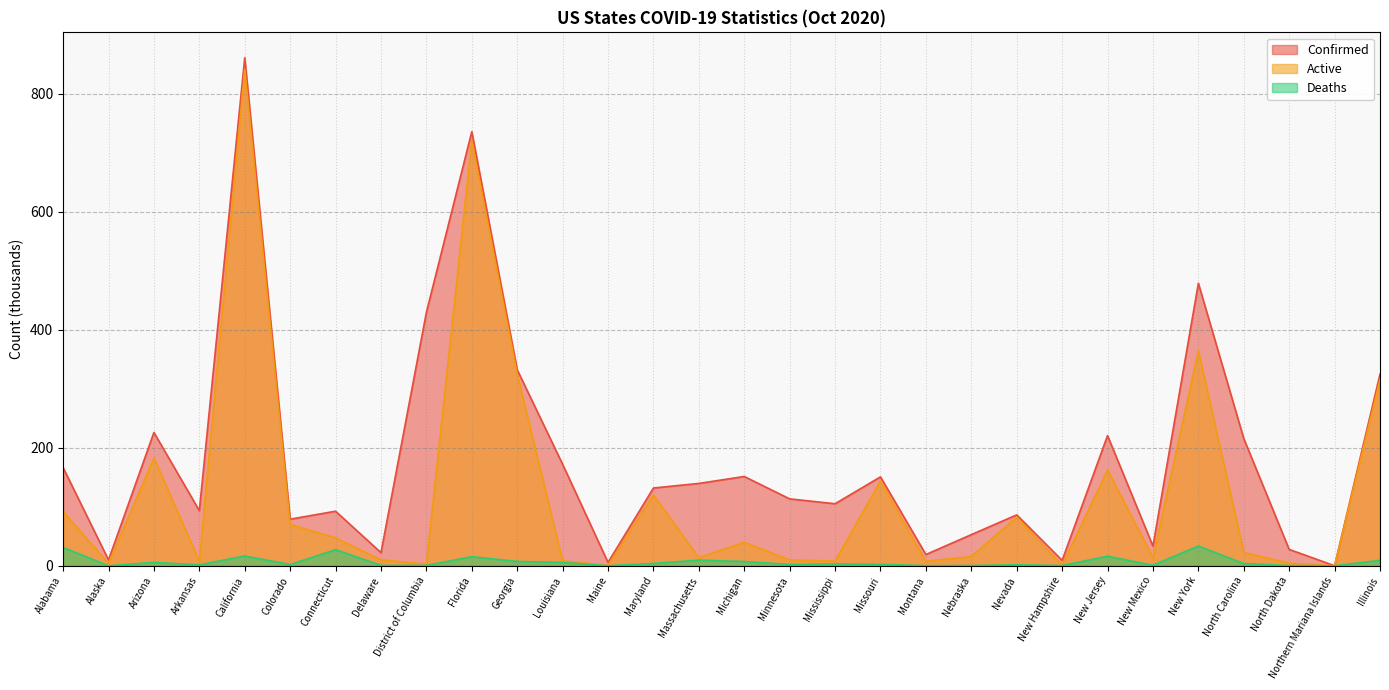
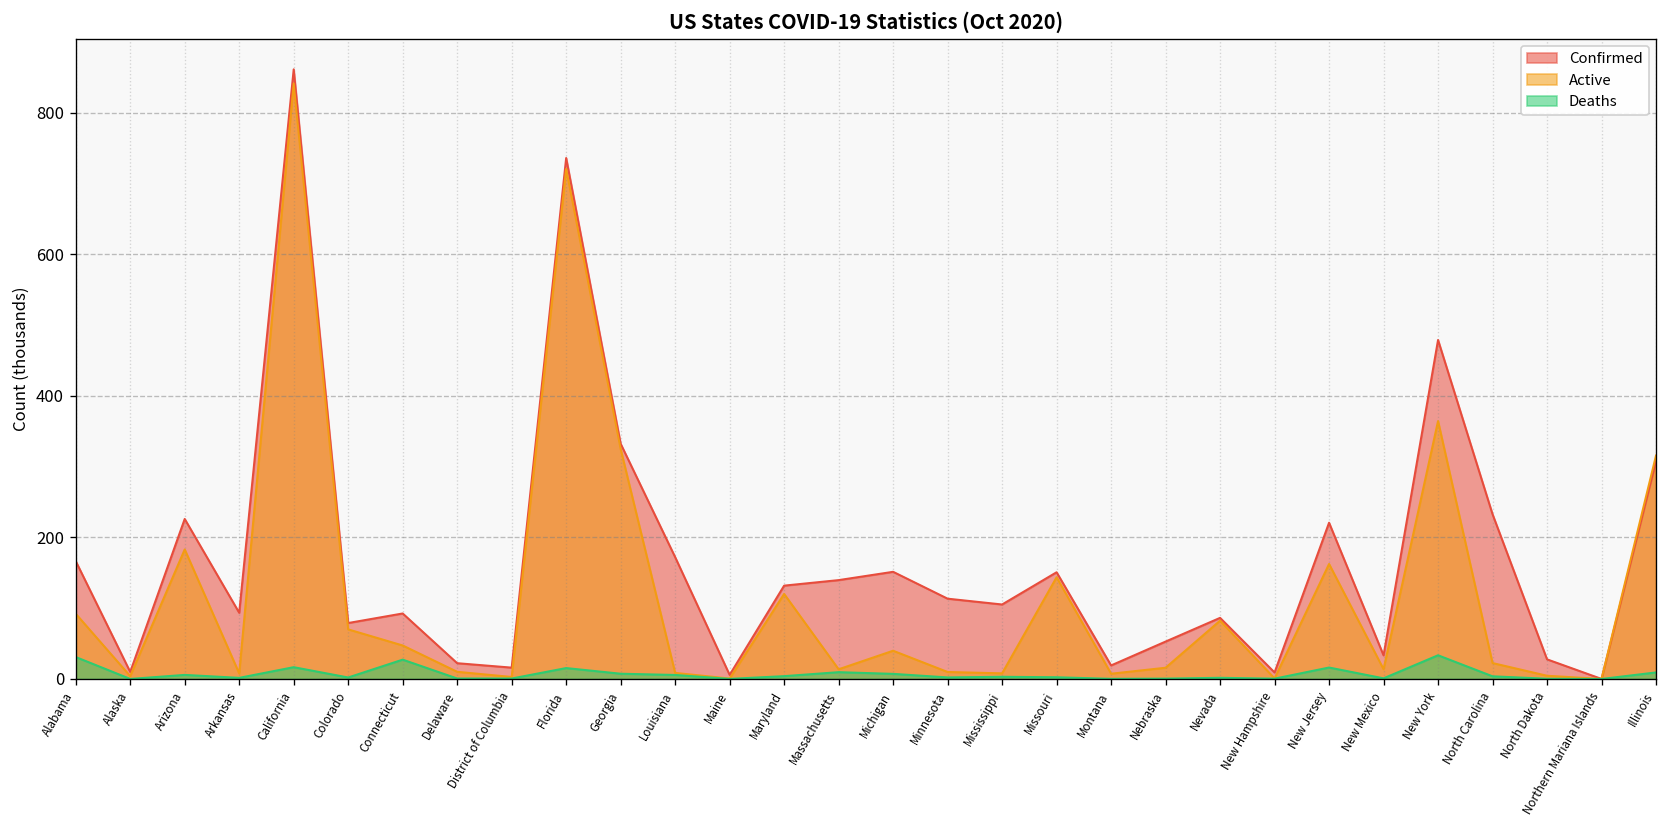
Confirmed, District of Columbia: 430 -> 20
Confirmed, North Carolina: 220 -> 230
Confirmed, Illinois: 320 -> 310
